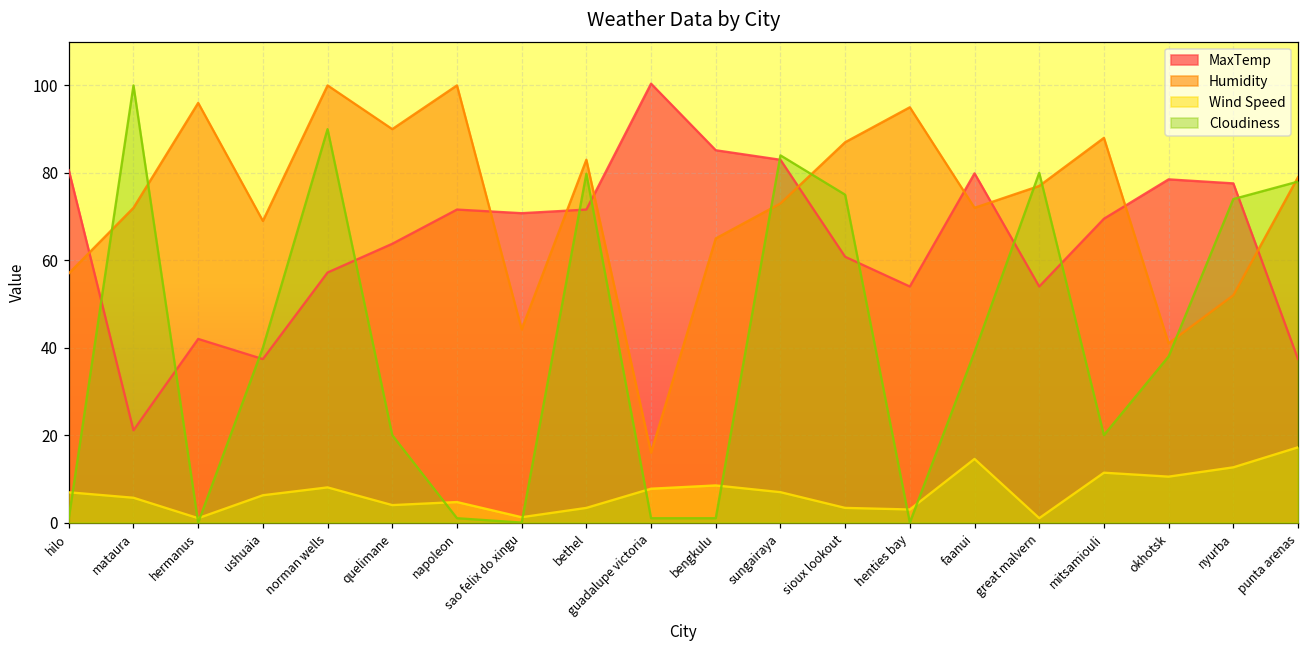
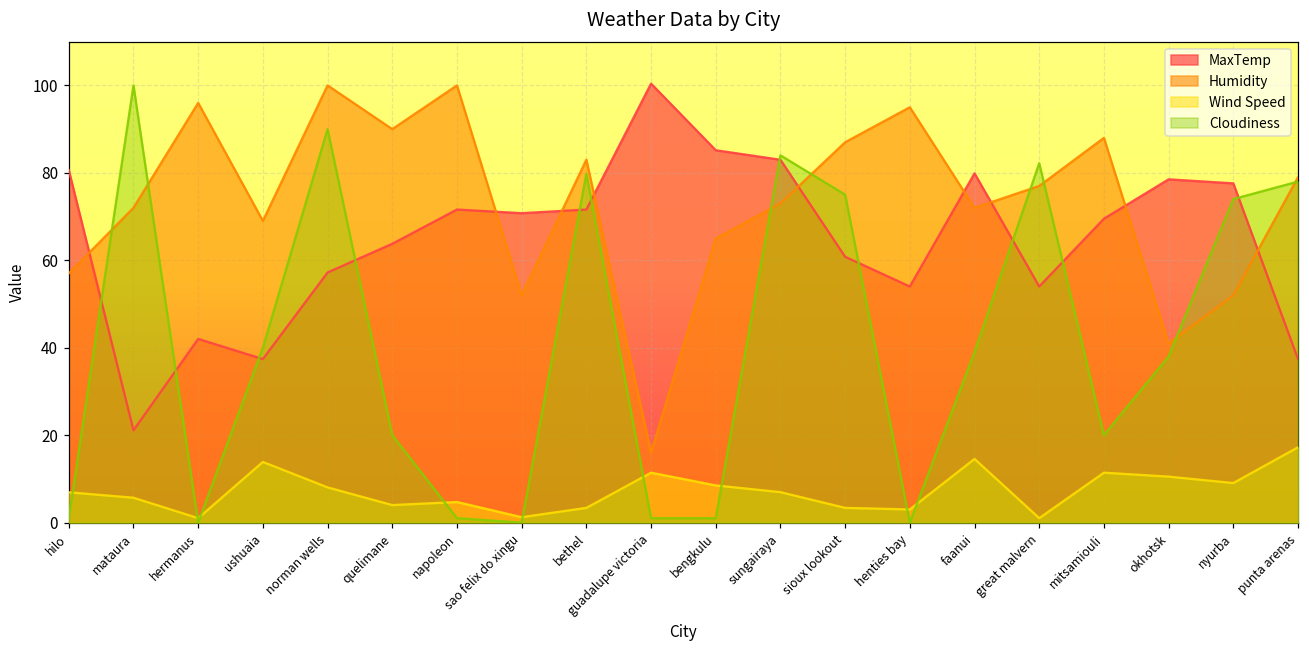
Wind Speed, ushuaia: 6 -> 14
Humidity, sao felix do xingu: 44 -> 52
Wind Speed, guadalupe victoria: 8 -> 11
Cloudiness, great malvern: 80 -> 82
Wind Speed, nyurba: 13 -> 9
